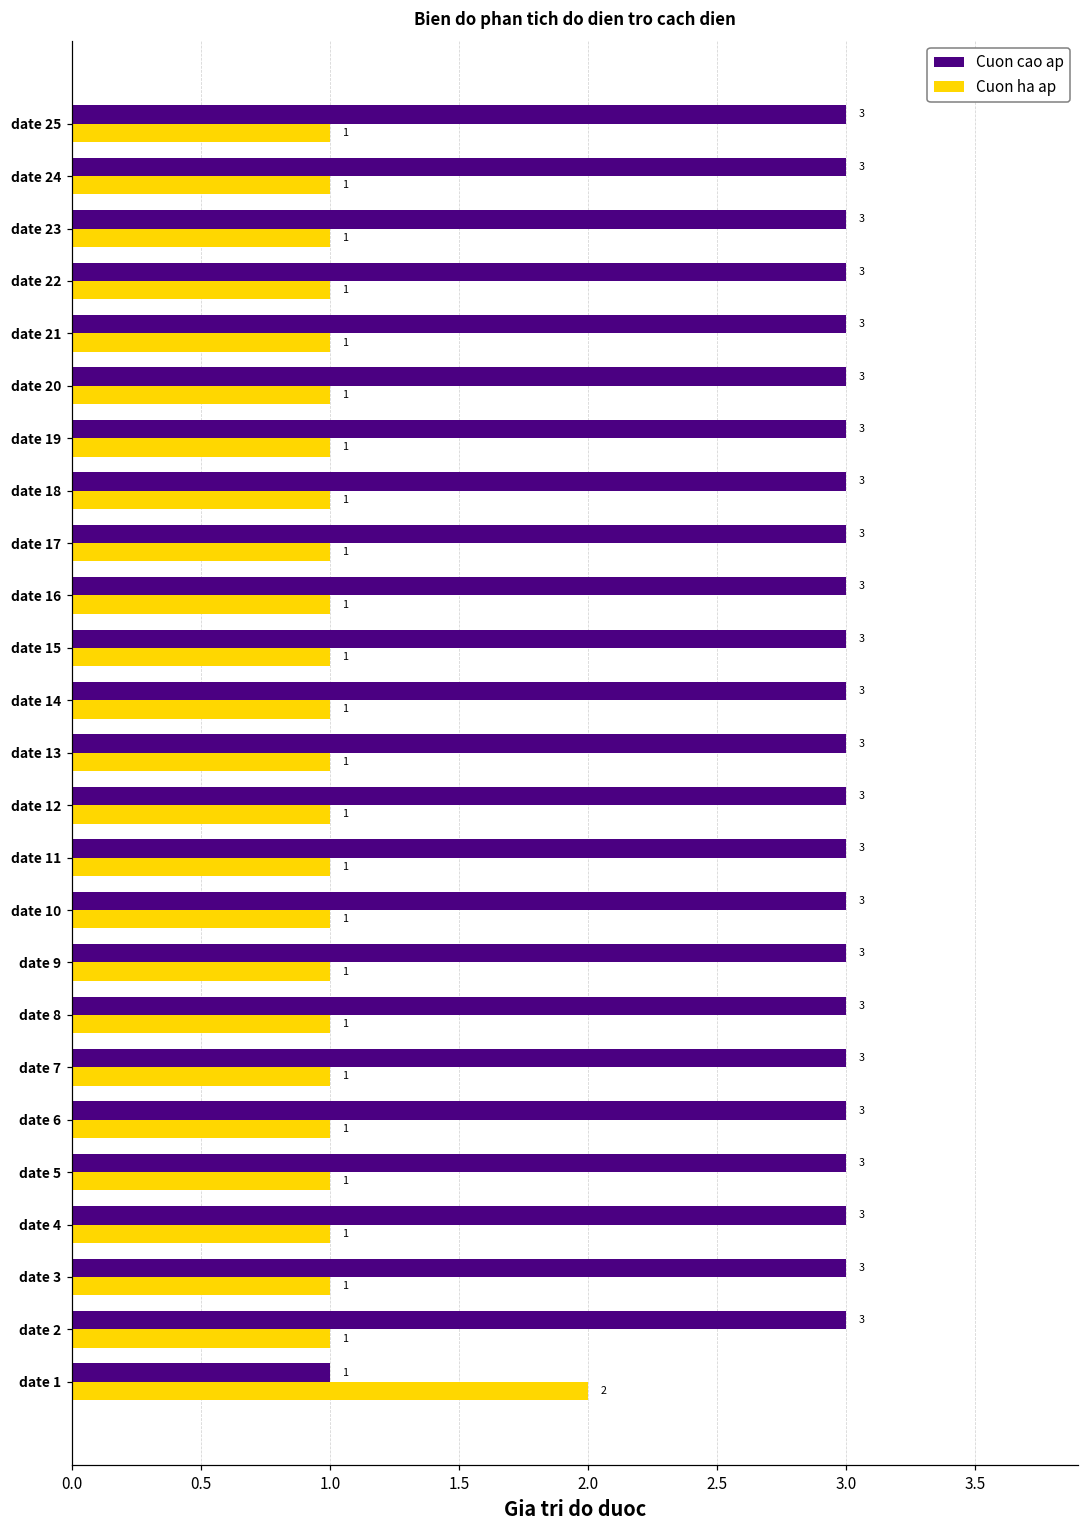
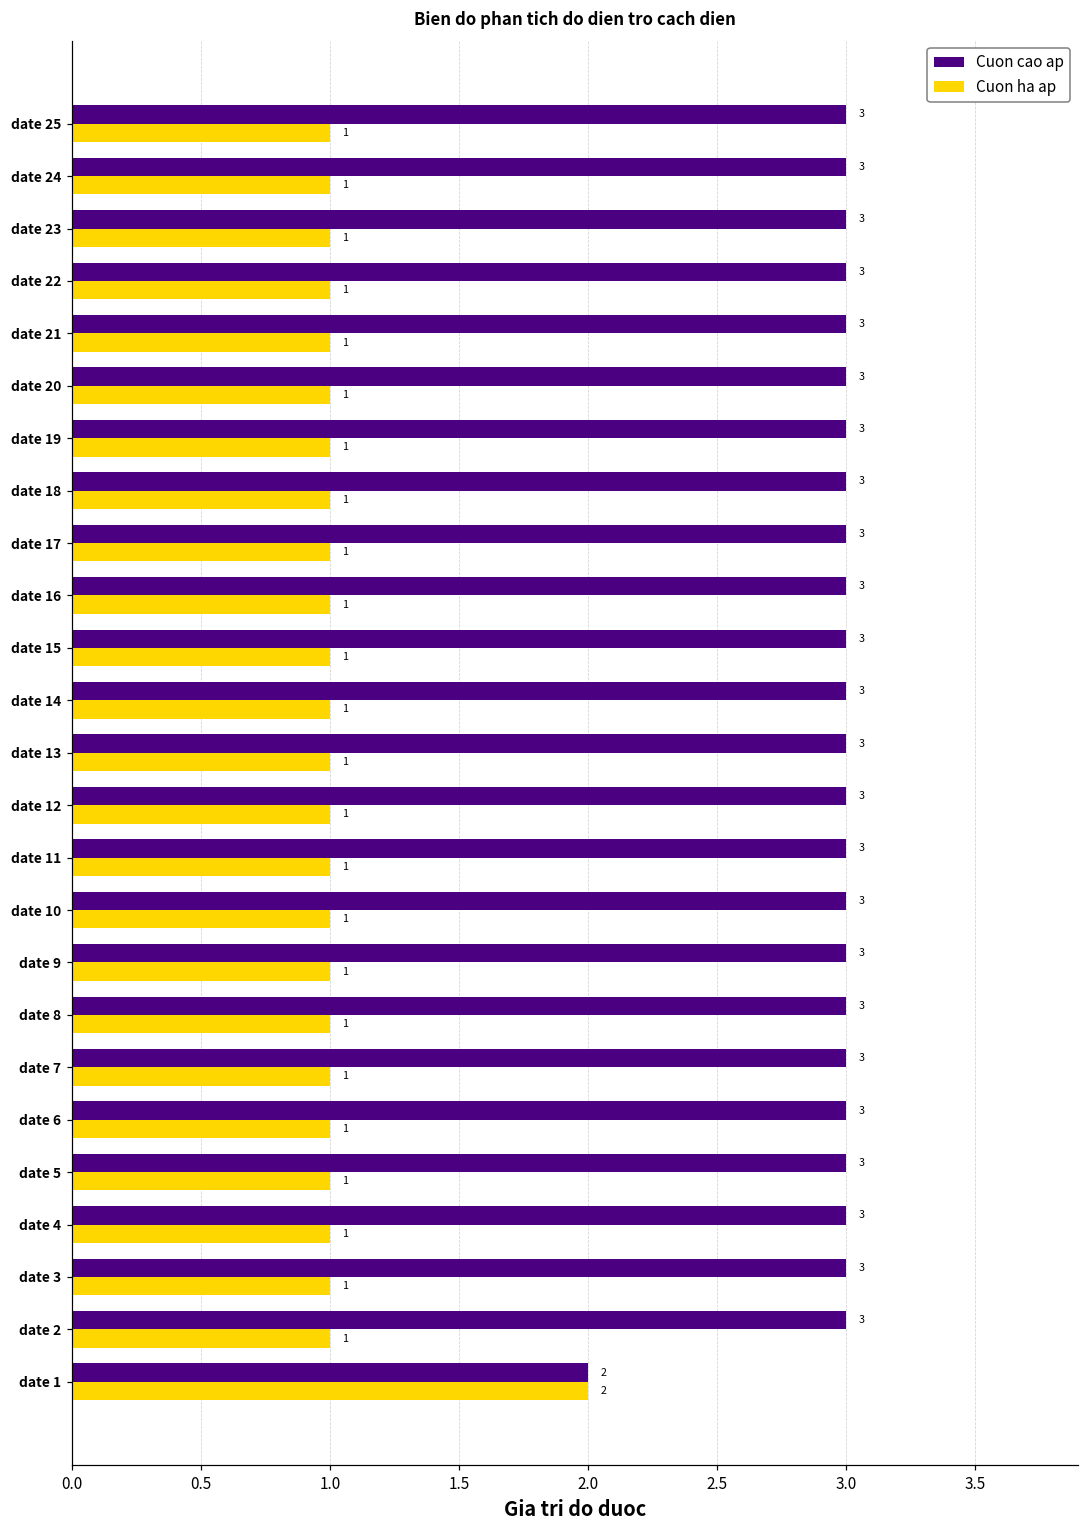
Cuon cao ap, date 1: 1 -> 2
